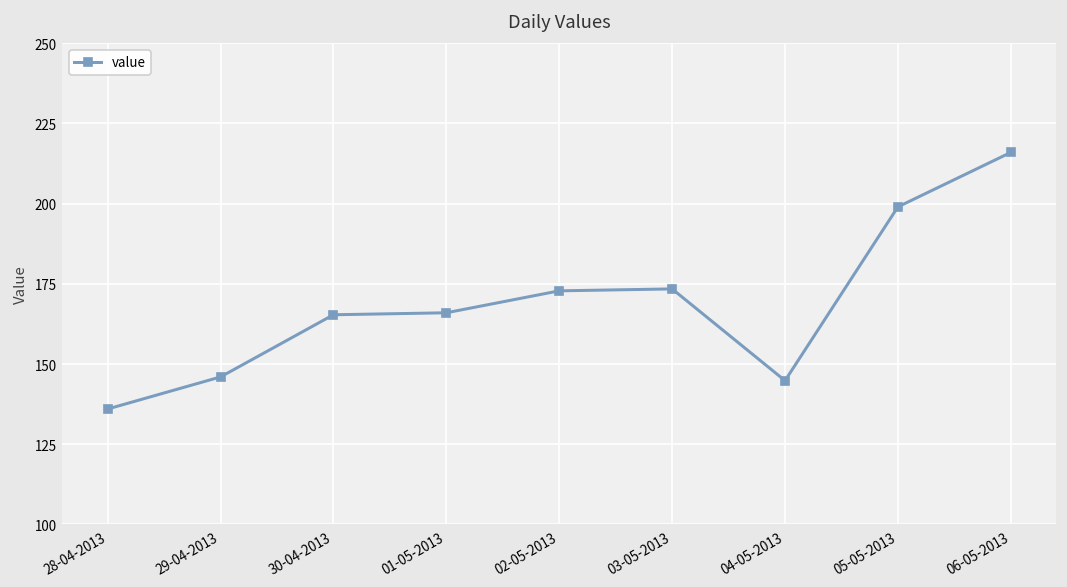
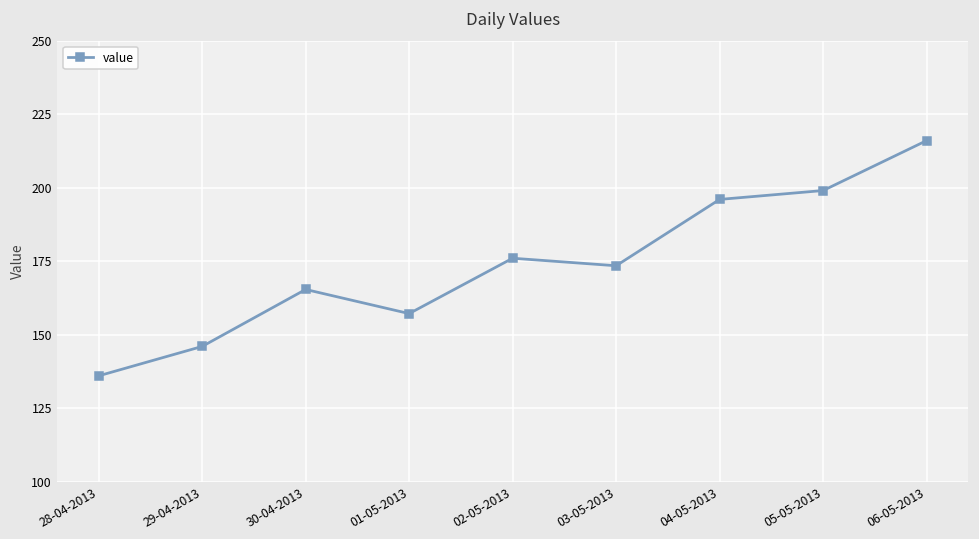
01-05-2013: 166 -> 157
02-05-2013: 173 -> 176
04-05-2013: 145 -> 196
